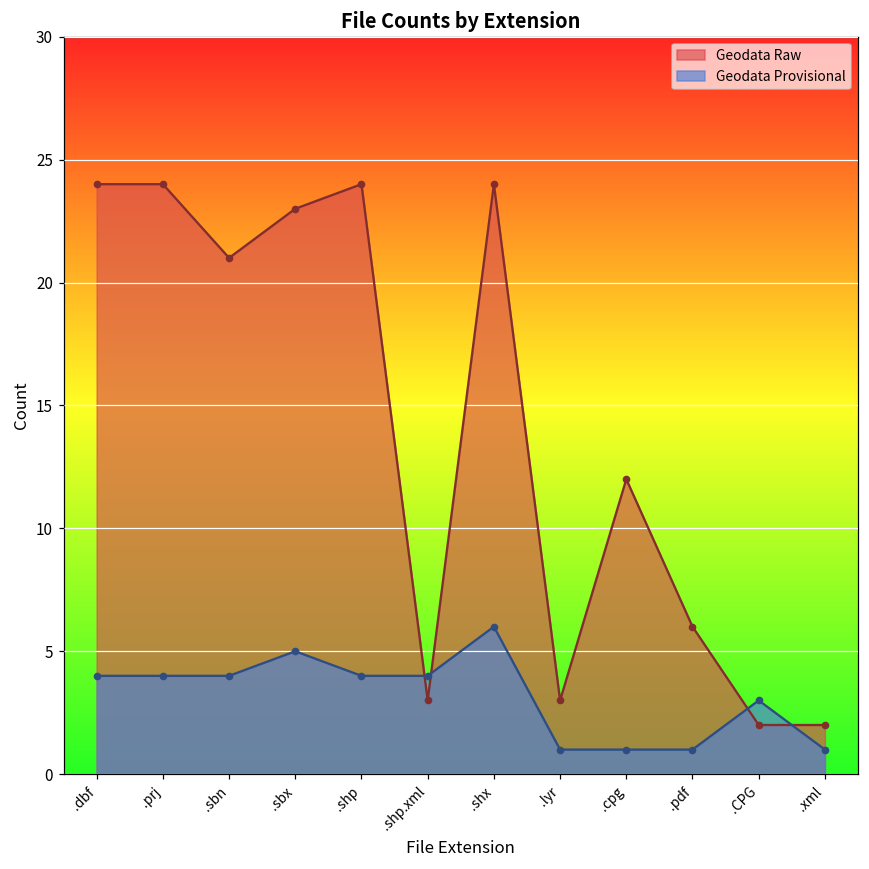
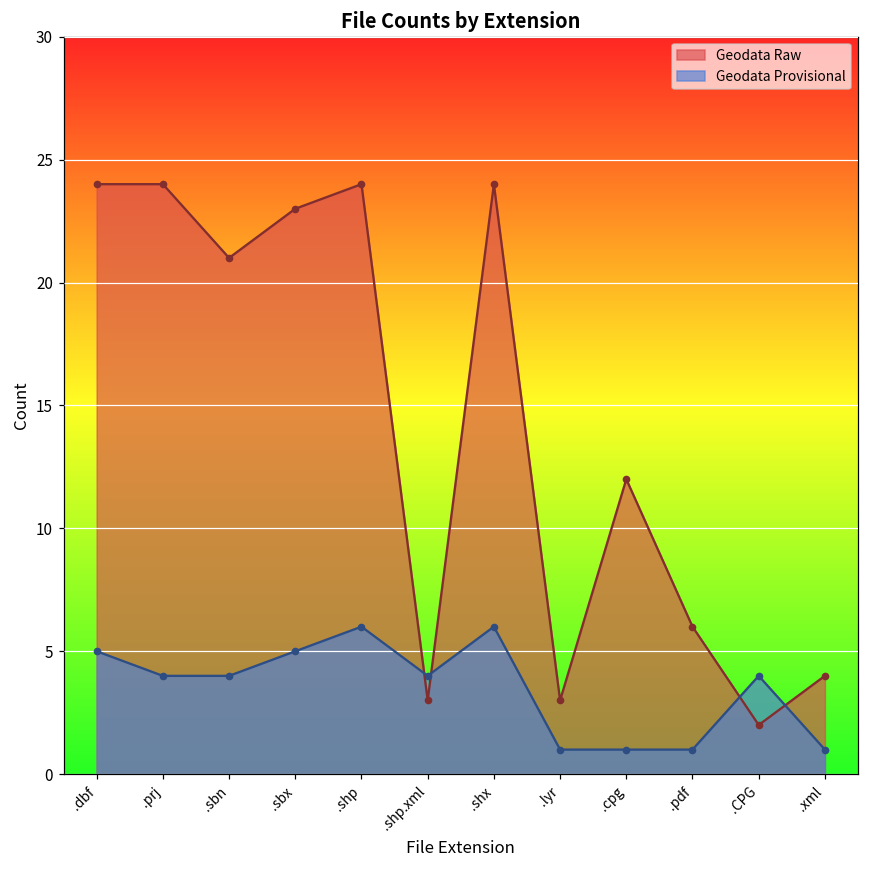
Geodata Provisional, .dbf: 4 -> 5
Geodata Provisional, .shp: 4 -> 6
Geodata Provisional, .CPG: 3 -> 4
Geodata Raw, .xml: 2 -> 4
